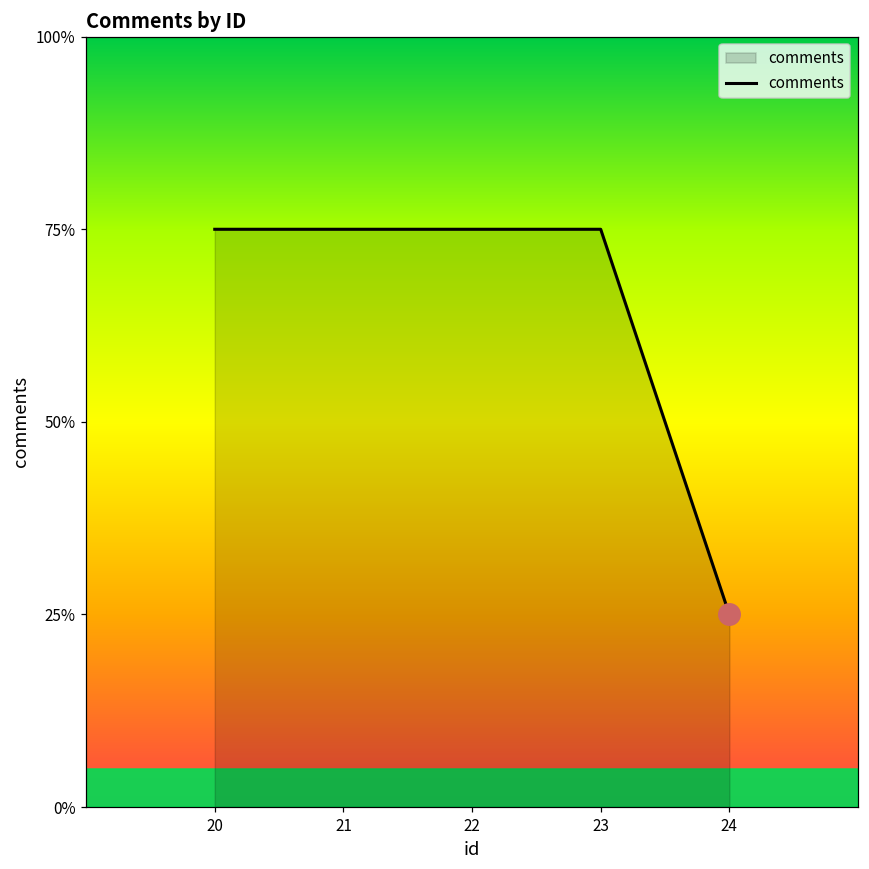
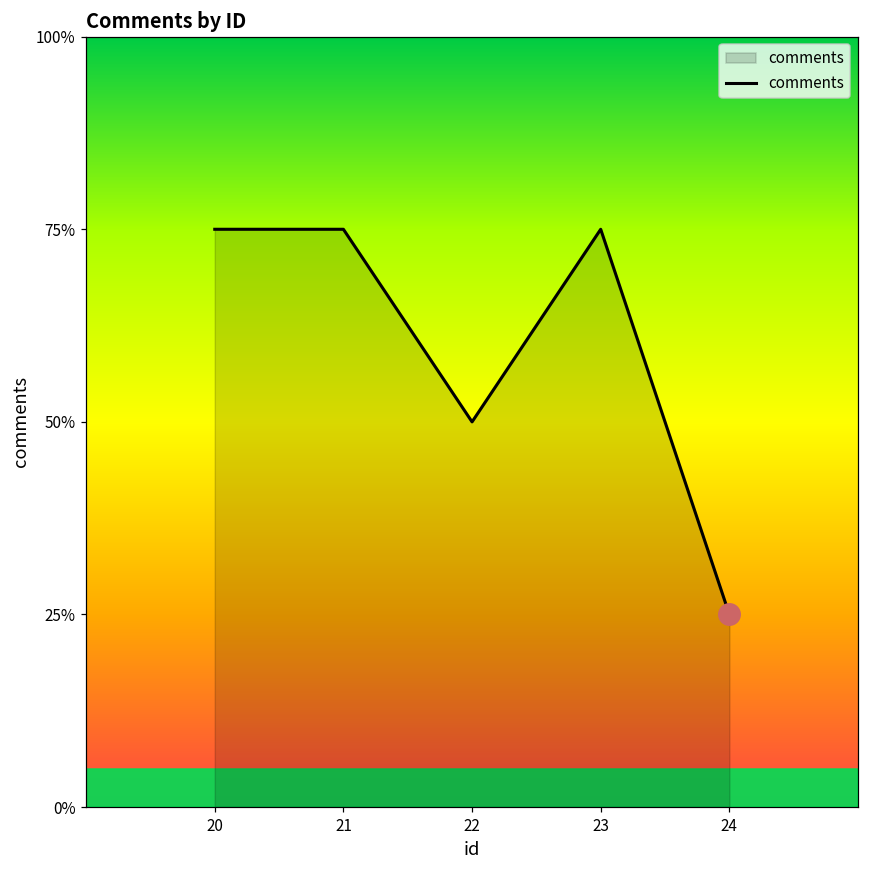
comments, 22: 75% -> 50%
